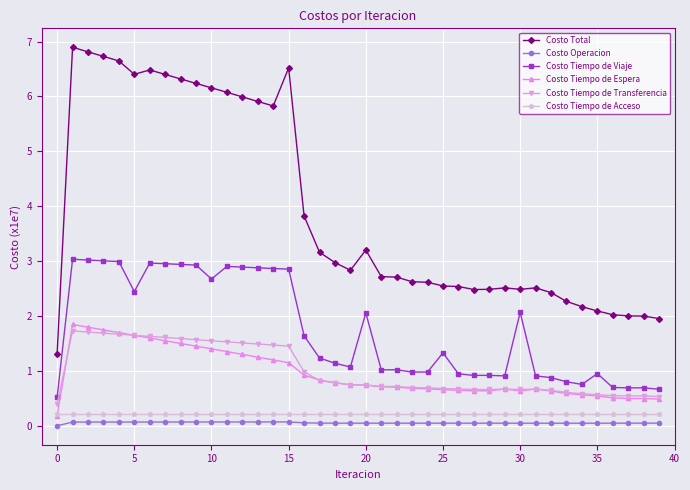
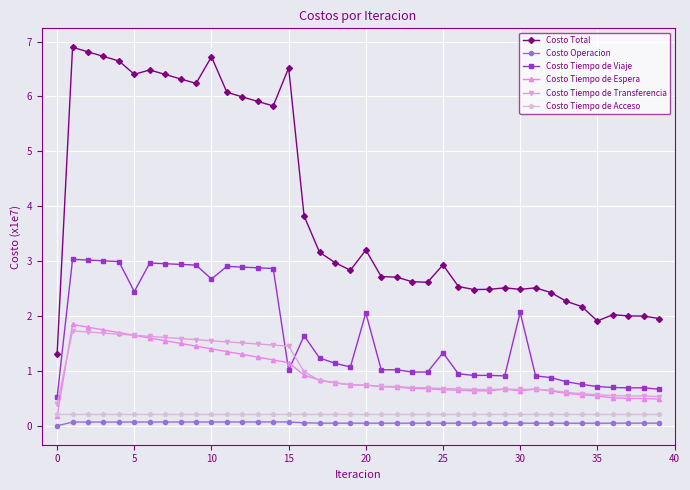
Costo Total, 10: 6.2 -> 6.7
Costo Tiempo de Viaje, 15: 2.9 -> 1.0
Costo Total, 25: 2.5 -> 2.9
Costo Total, 35: 2.1 -> 1.9
Costo Tiempo de Viaje, 35: 1.0 -> 0.7
